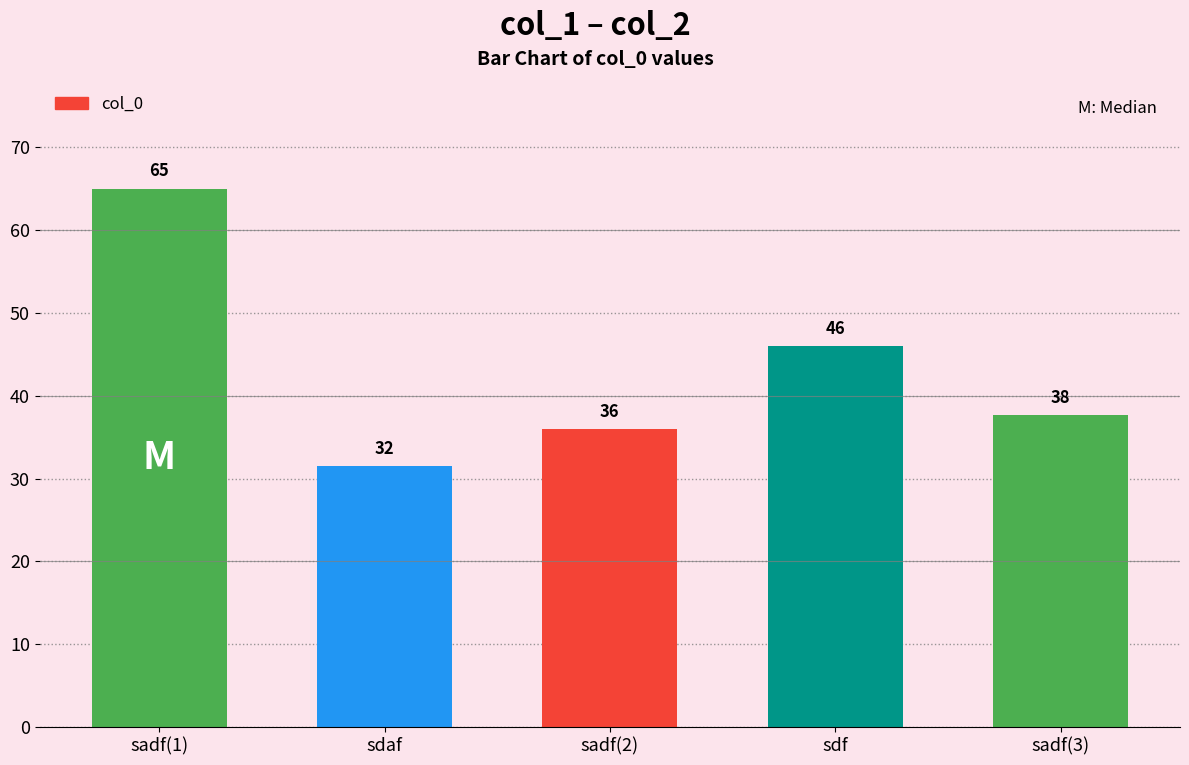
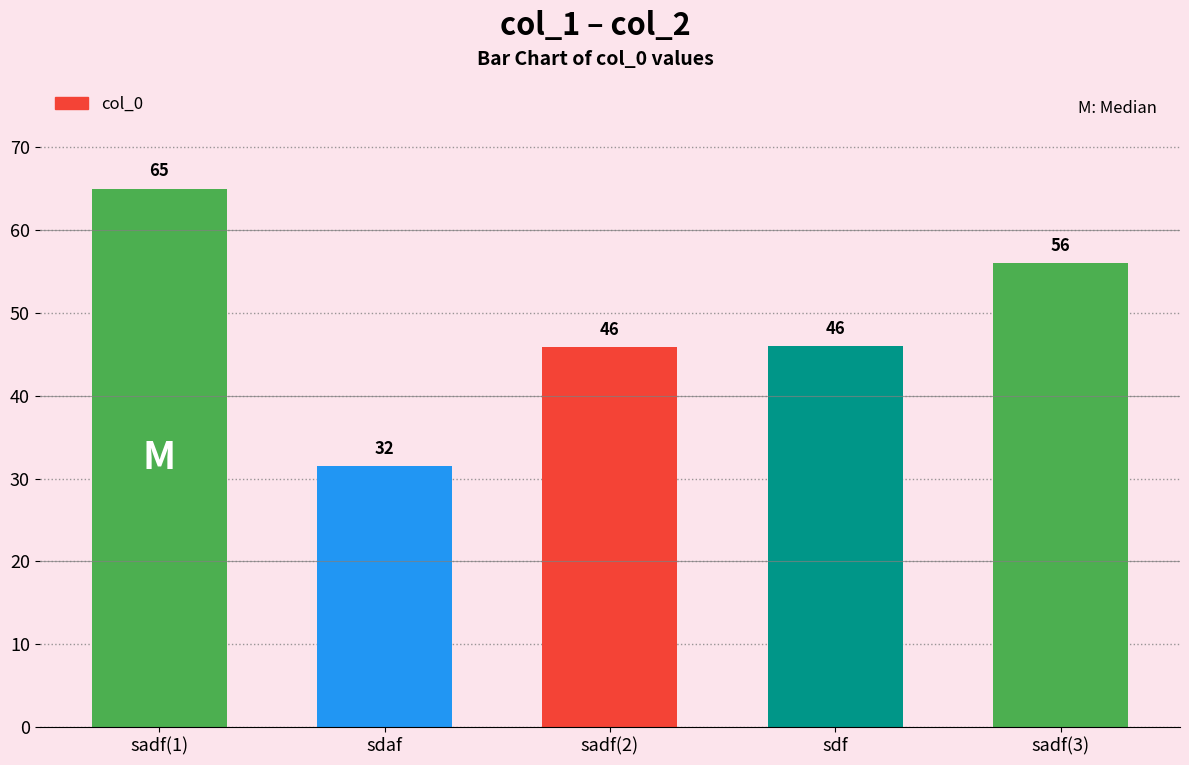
sadf(2): 36 -> 46
sadf(3): 38 -> 56
